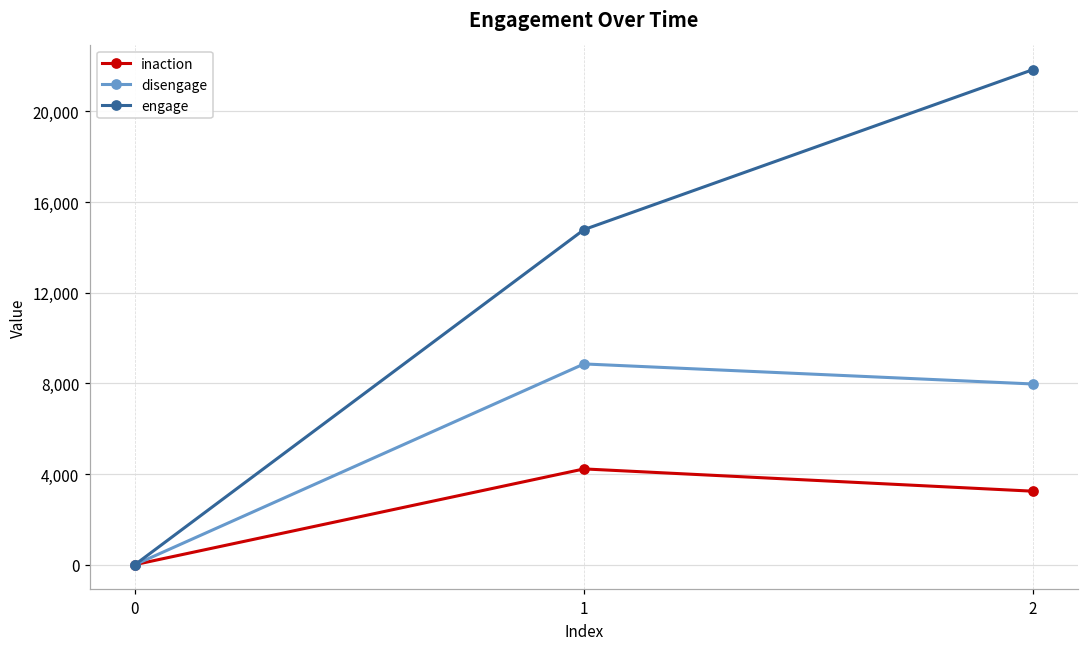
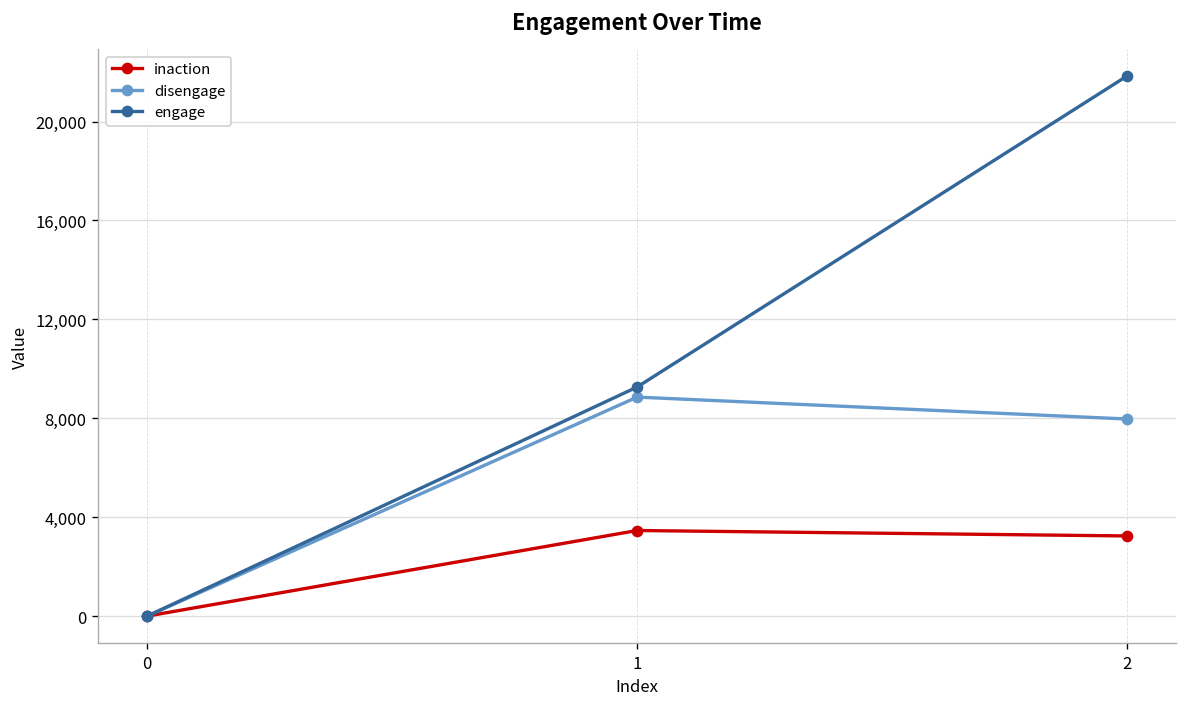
inaction, 1: 4,200 -> 3,500
engage, 1: 14,800 -> 9,300
